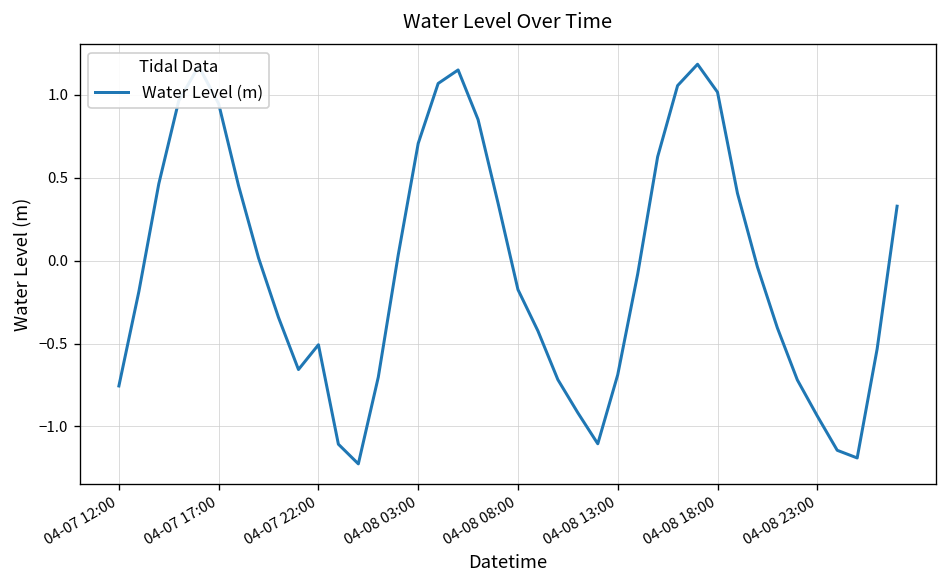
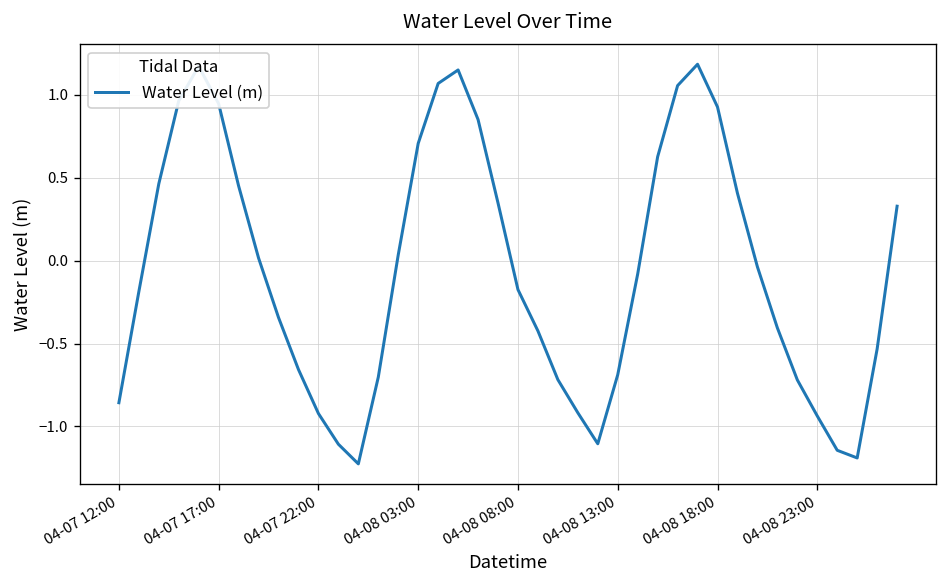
04-07 12:00: -0.76 -> -0.86
04-07 22:00: -0.51 -> -0.92
04-08 18:00: 1.02 -> 0.93
